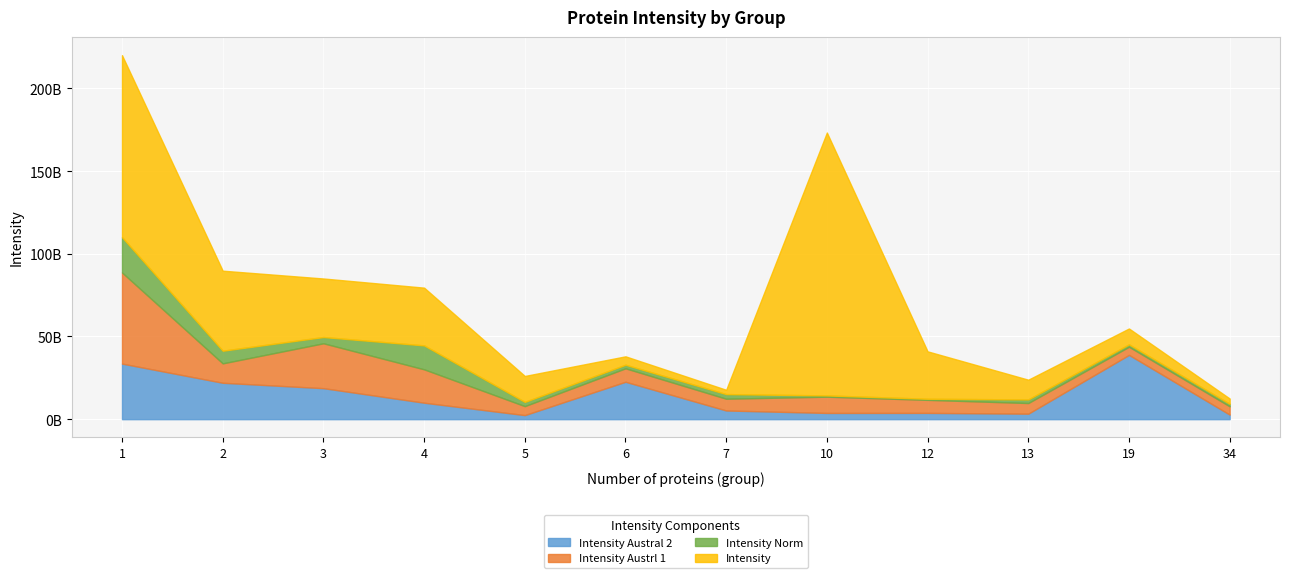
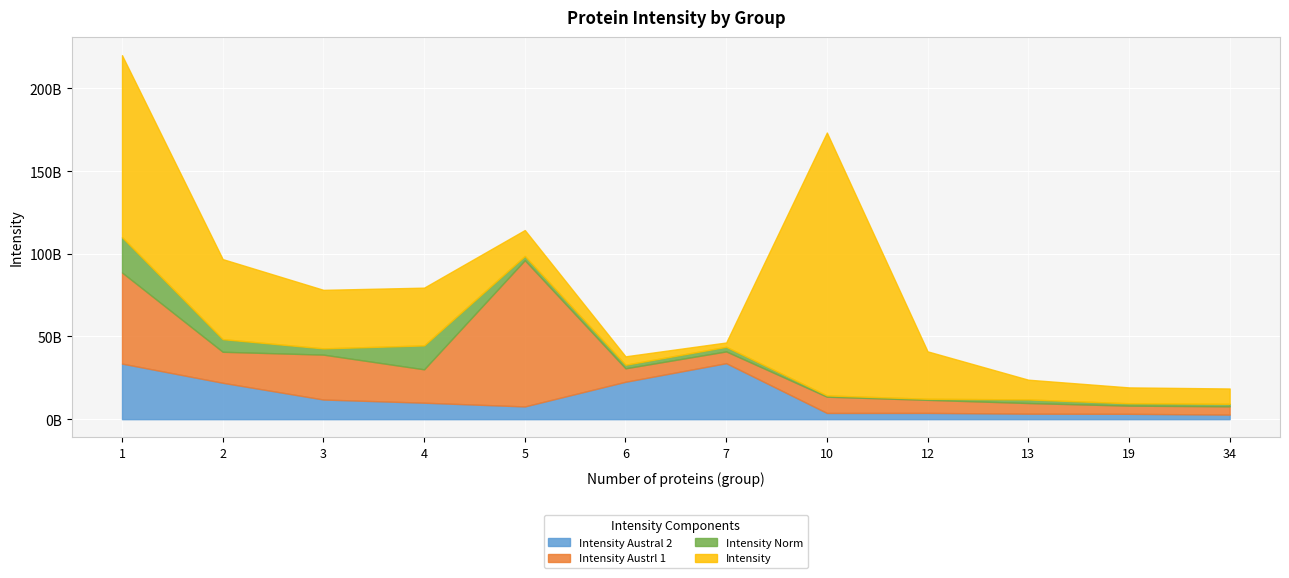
Intensity Austrl 1, 2: 12000000000 -> 19000000000
Intensity Austral 2, 3: 19000000000 -> 12000000000
Intensity Austral 2, 5: 2000000000 -> 8000000000
Intensity Austrl 1, 5: 5000000000 -> 88000000000
Intensity Austral 2, 7: 5000000000 -> 34000000000
Intensity Austral 2, 19: 39000000000 -> 3000000000
Intensity, 34: 3000000000 -> 9000000000
